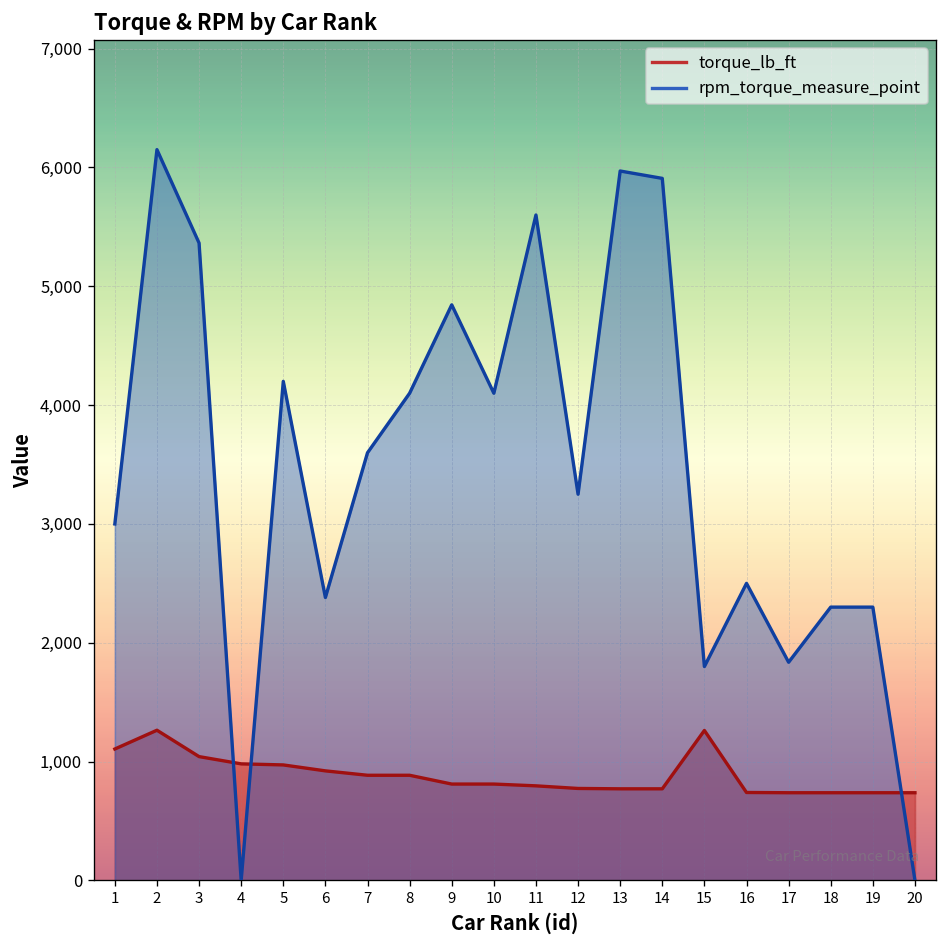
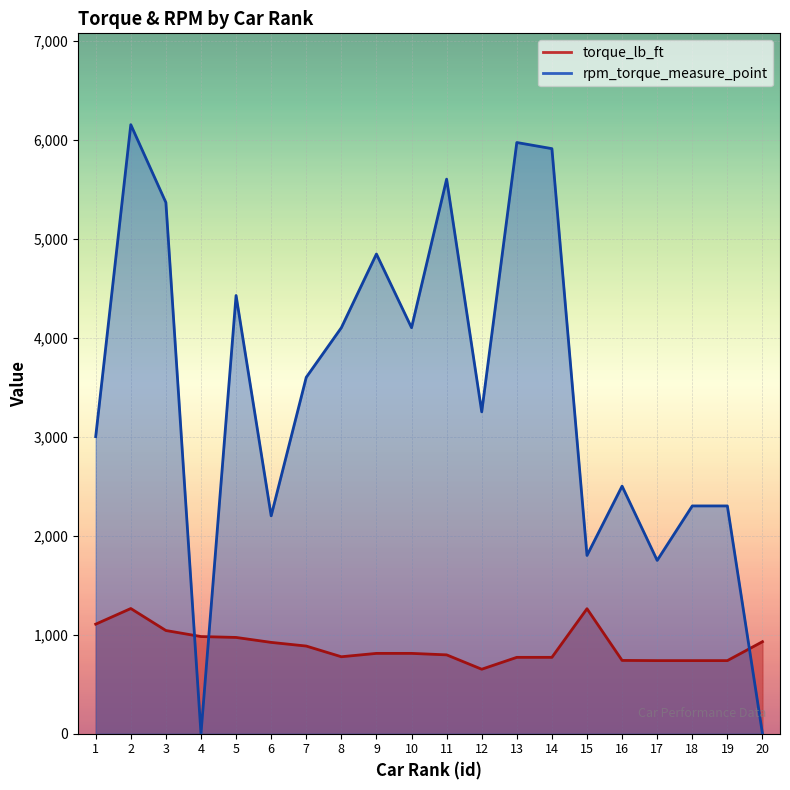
rpm_torque_measure_point, 5: 4,200 -> 4,400
rpm_torque_measure_point, 6: 2,400 -> 2,200
torque_lb_ft, 8: 900 -> 800
torque_lb_ft, 12: 800 -> 700
rpm_torque_measure_point, 17: 1,840 -> 1,750
torque_lb_ft, 20: 700 -> 900
